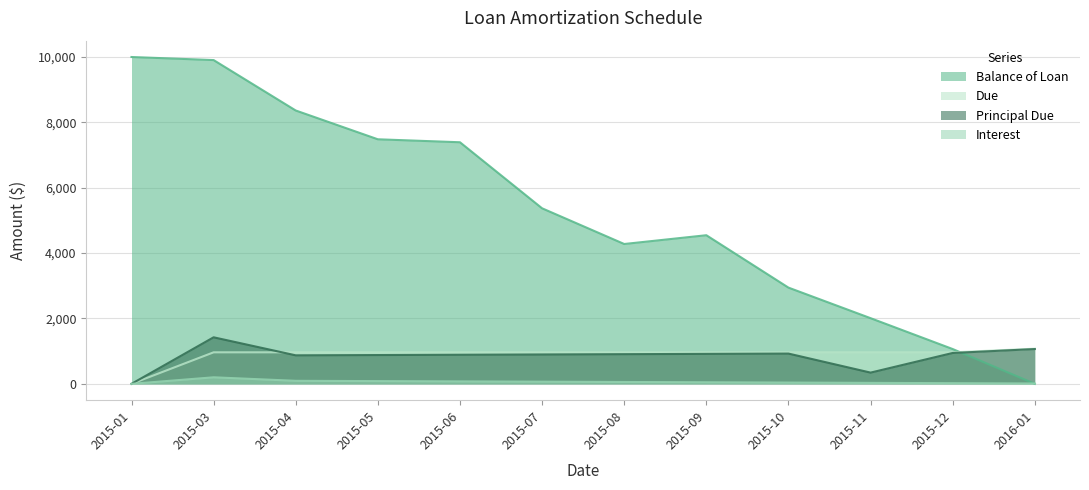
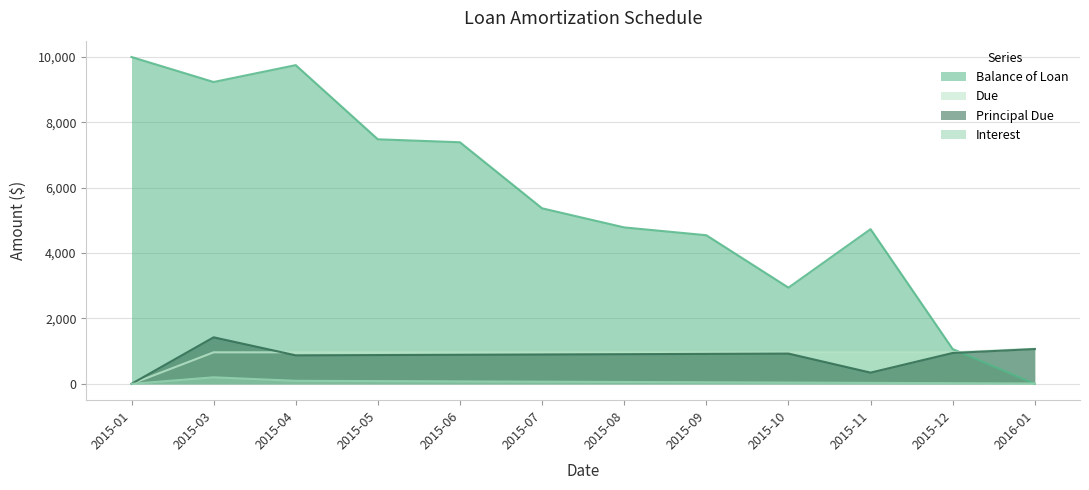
Balance of Loan, 2015-03: 9,900 -> 9,200
Balance of Loan, 2015-04: 8,400 -> 9,800
Balance of Loan, 2015-08: 4,300 -> 4,800
Balance of Loan, 2015-11: 2,000 -> 4,700
